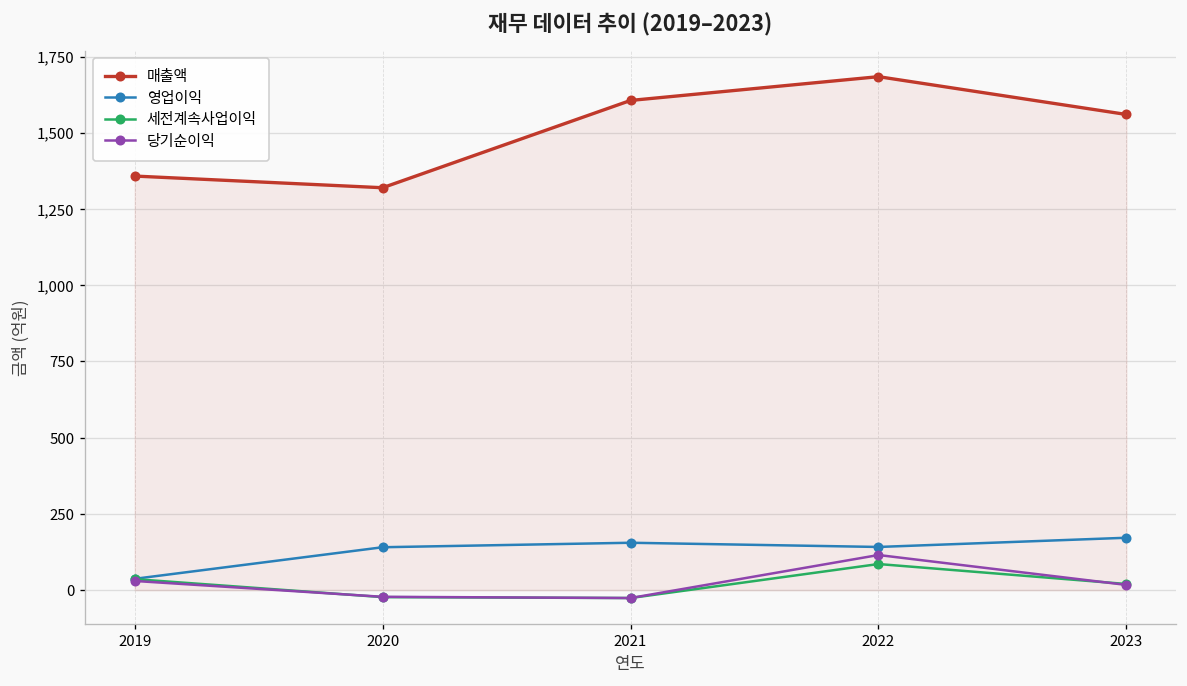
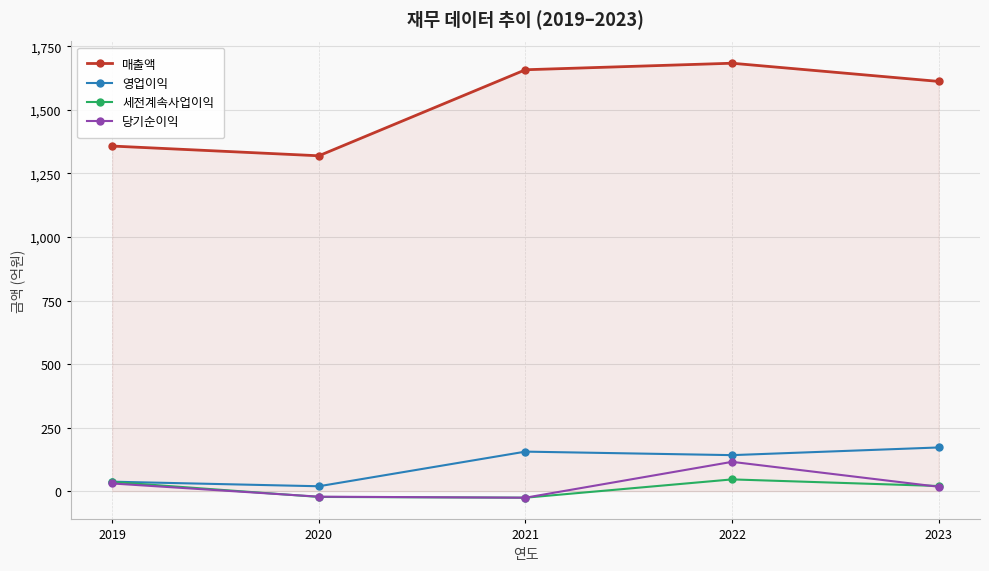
영업이익, 2020: 140 -> 20
매출액, 2021: 1,610 -> 1,660
세전계속사업이익, 2022: 90 -> 50
매출액, 2023: 1,560 -> 1,610
